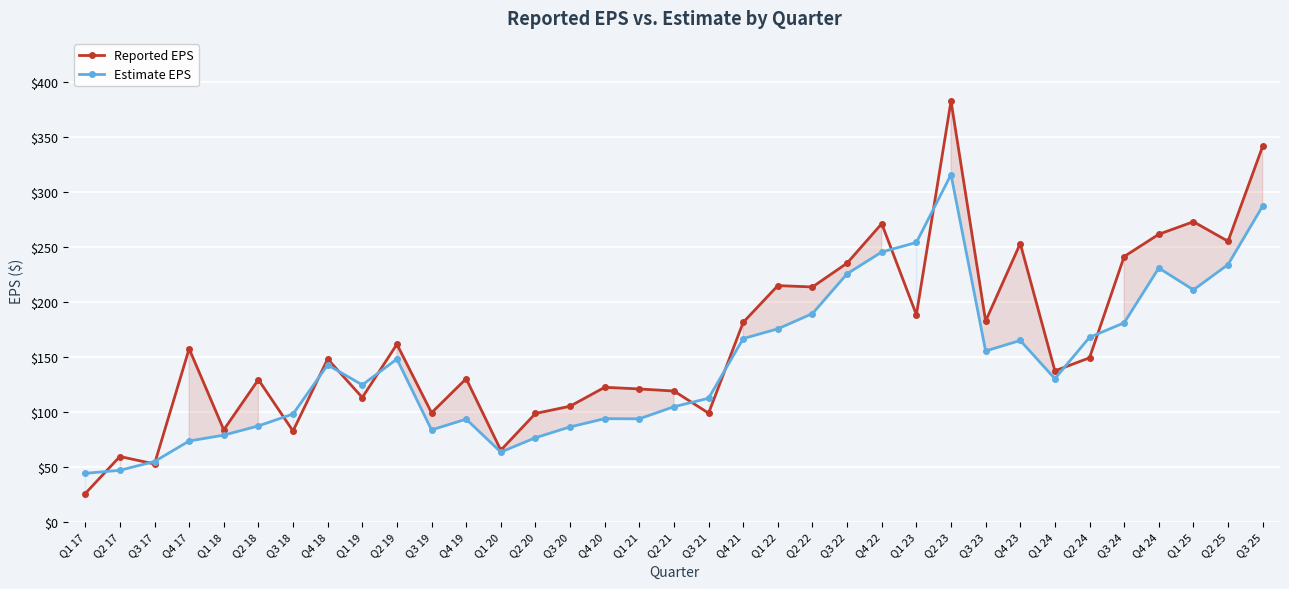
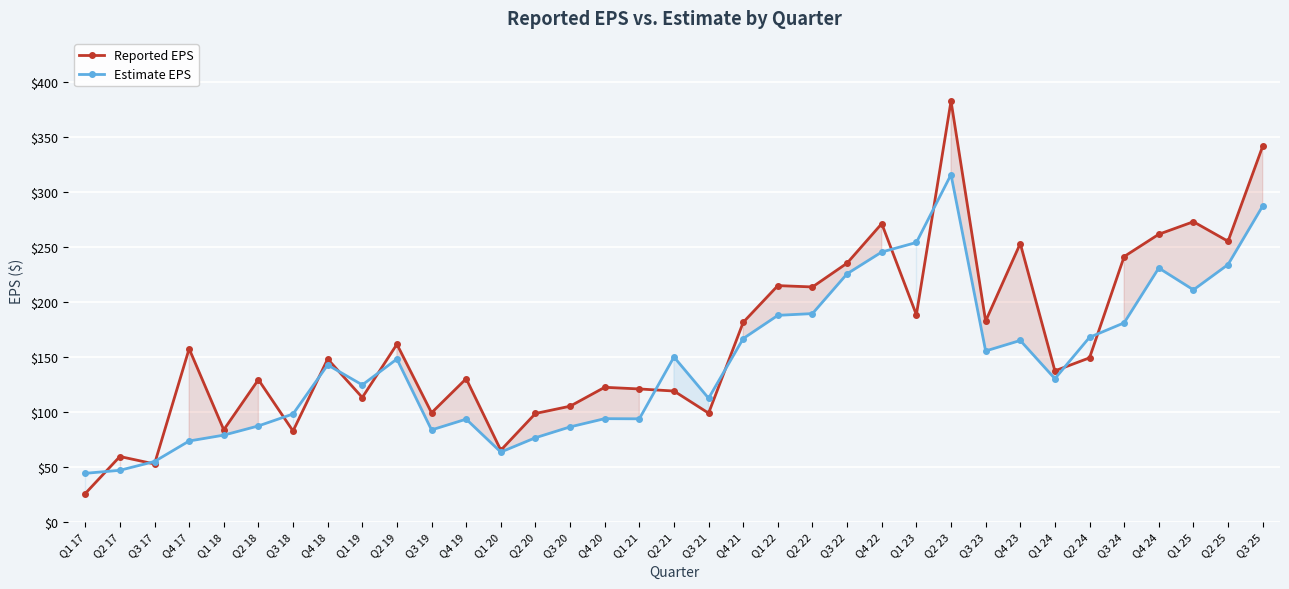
Estimate EPS, Q2 21: $105 -> $150
Estimate EPS, Q1 22: $176 -> $188
